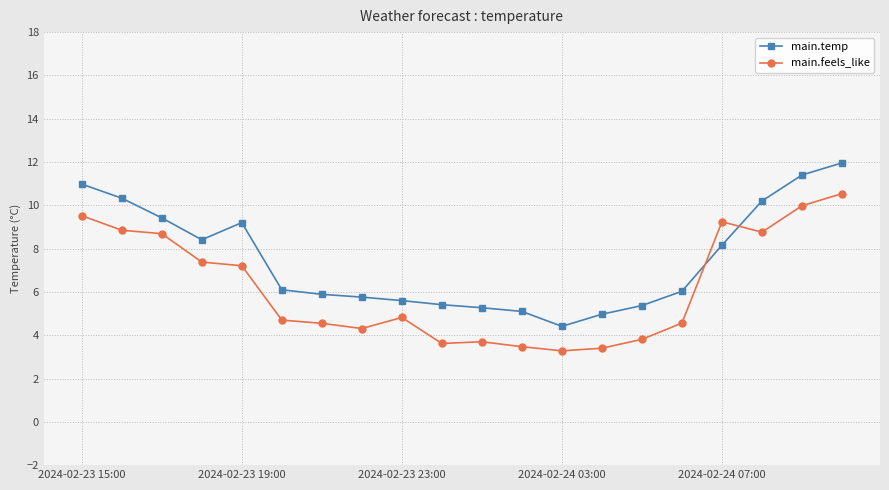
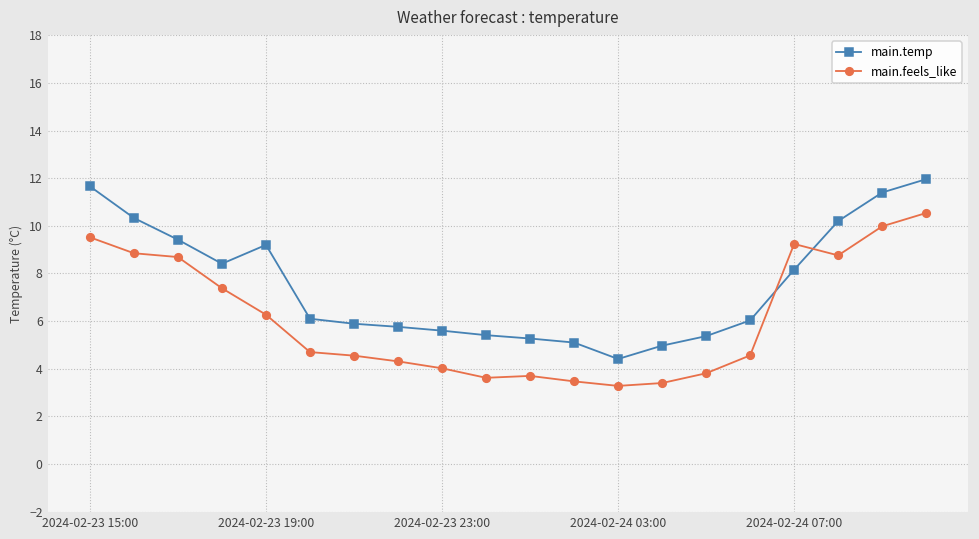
main.temp, 2024-02-23 15:00: 11.0 -> 11.7
main.feels_like, 2024-02-23 19:00: 7.2 -> 6.3
main.feels_like, 2024-02-23 23:00: 4.8 -> 4.0
